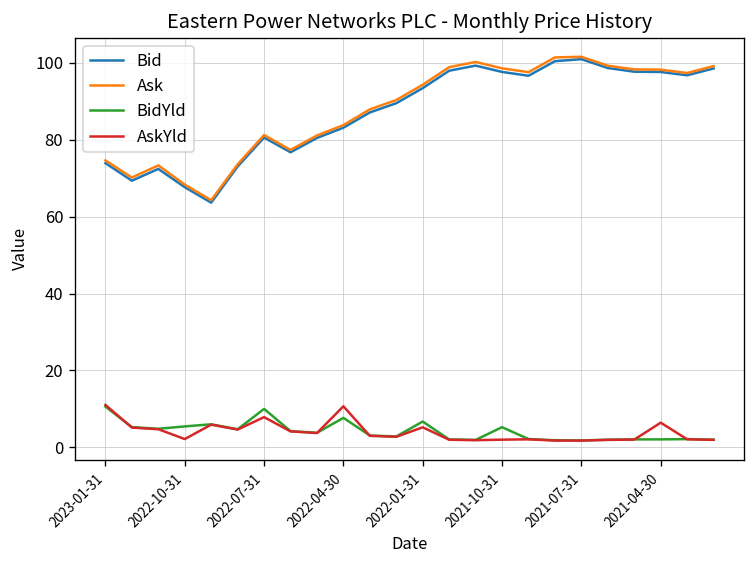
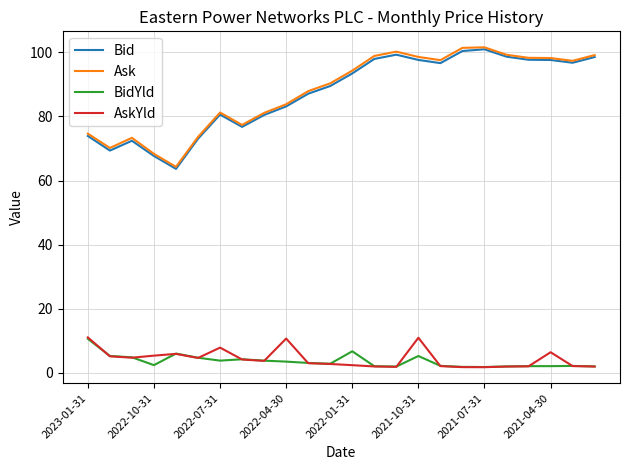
BidYld, 2022-10-31: 5 -> 2
AskYld, 2022-10-31: 2 -> 5
BidYld, 2022-07-31: 10 -> 4
BidYld, 2022-04-30: 8 -> 3
AskYld, 2022-01-31: 5 -> 2
AskYld, 2021-10-31: 2 -> 11
